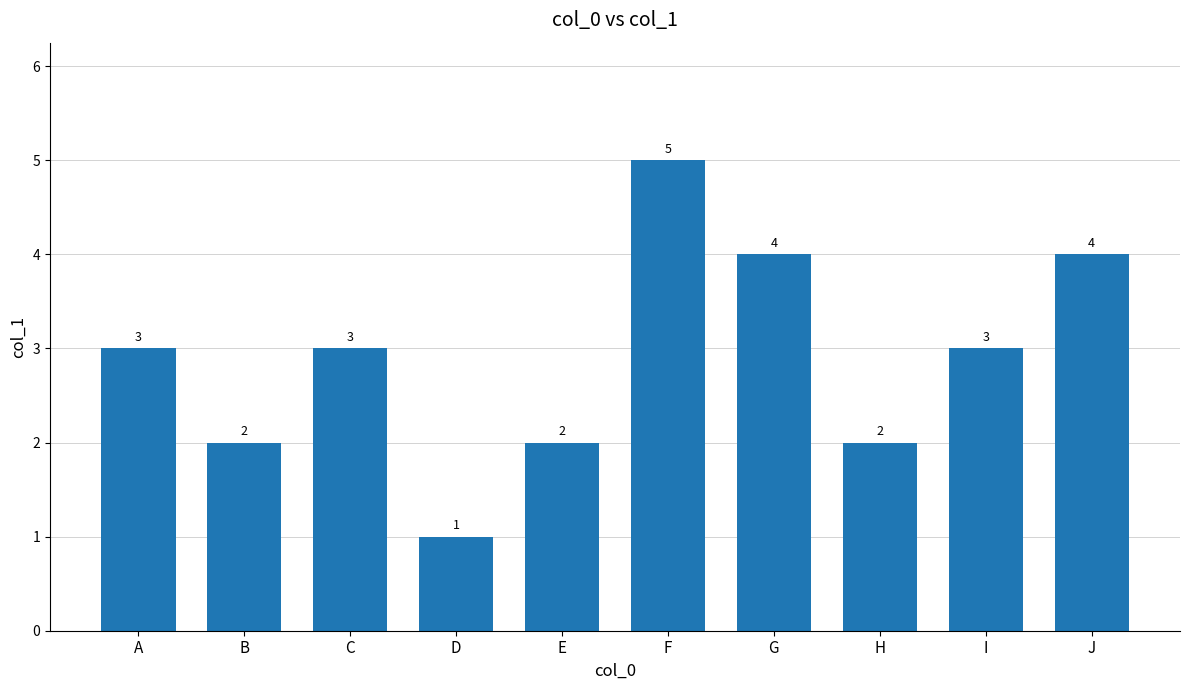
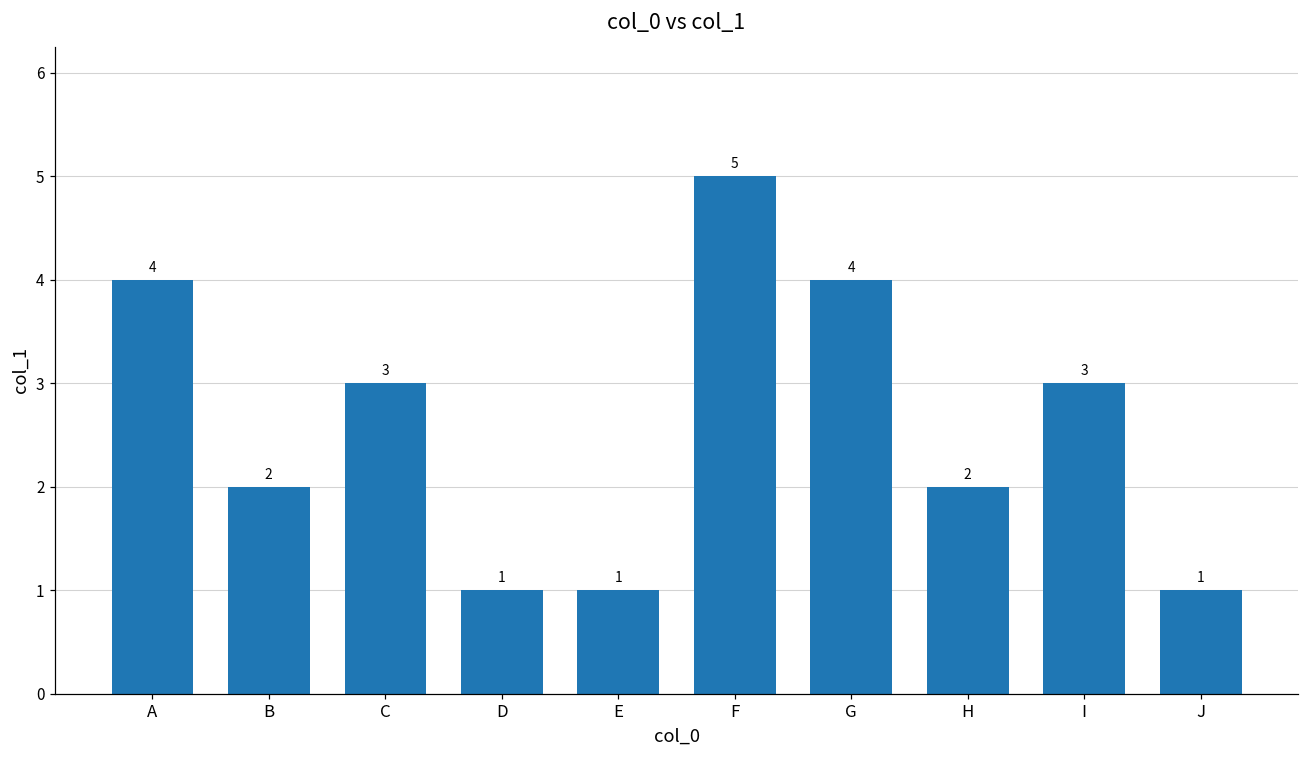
A: 3 -> 4
E: 2 -> 1
J: 4 -> 1
